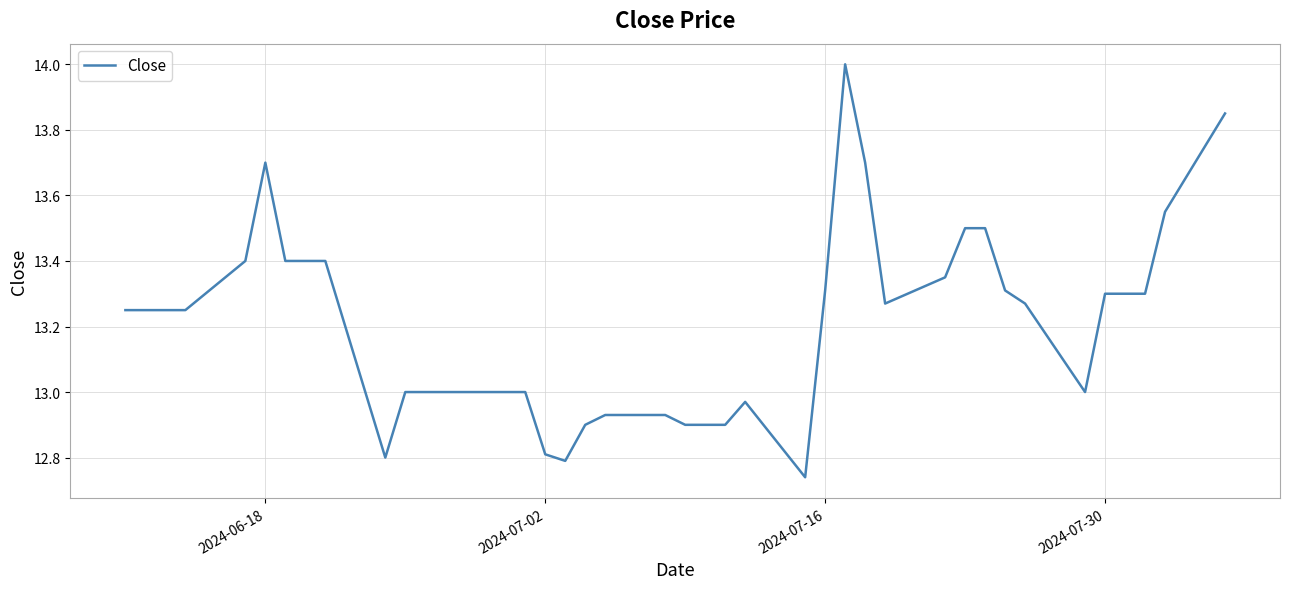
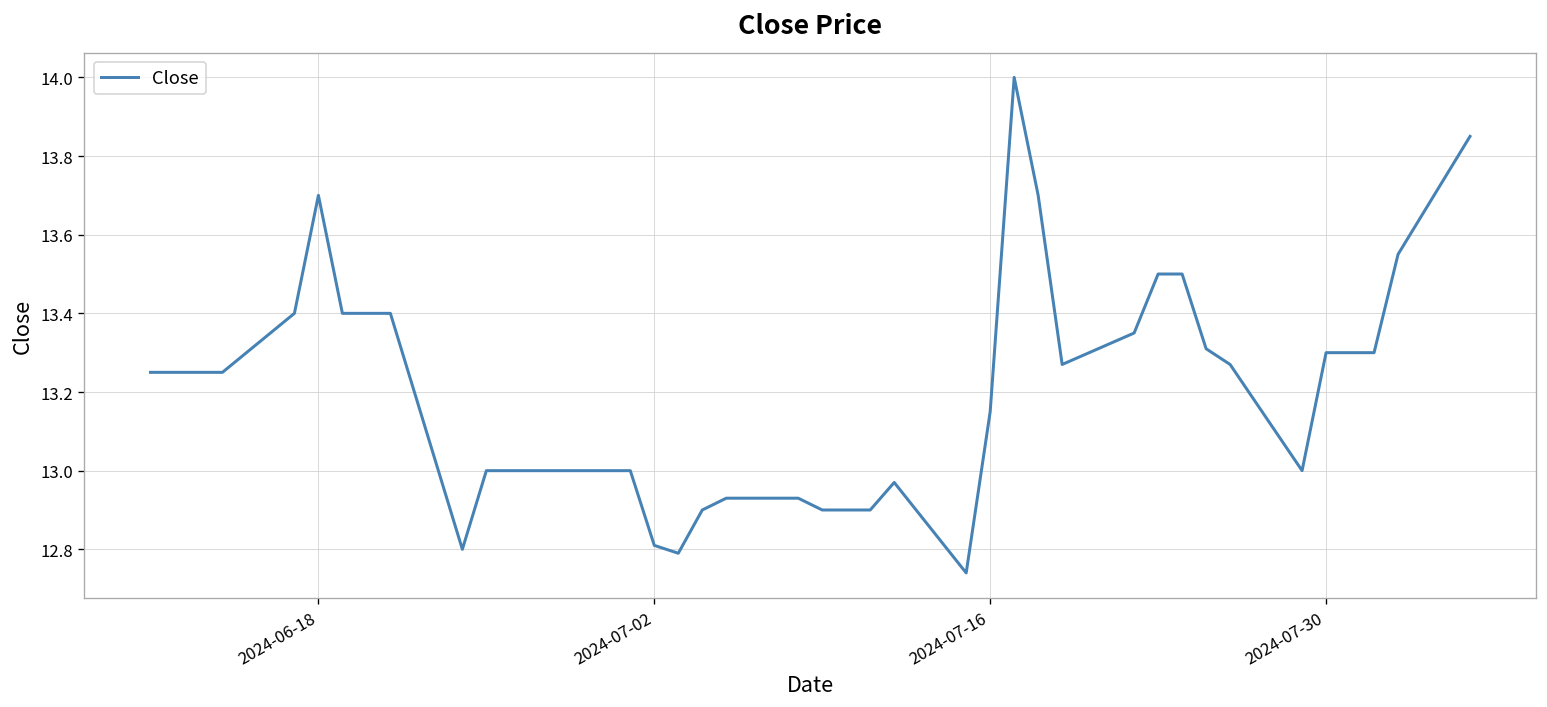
2024-07-16: 13.31 -> 13.15
